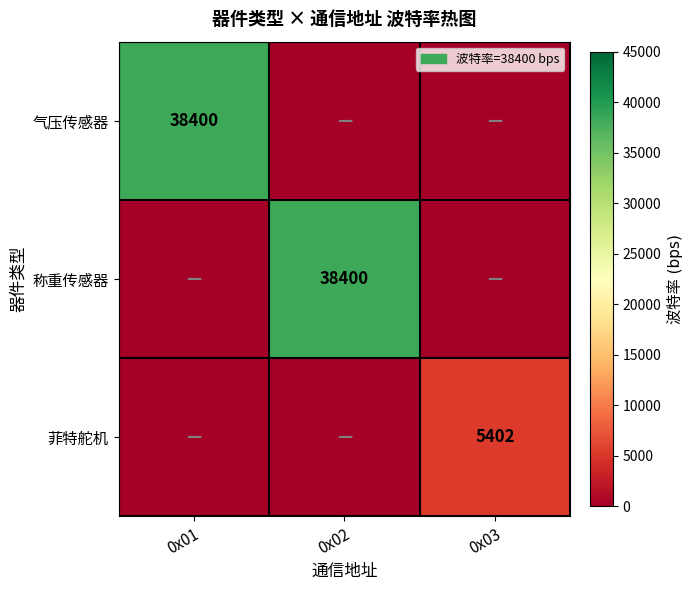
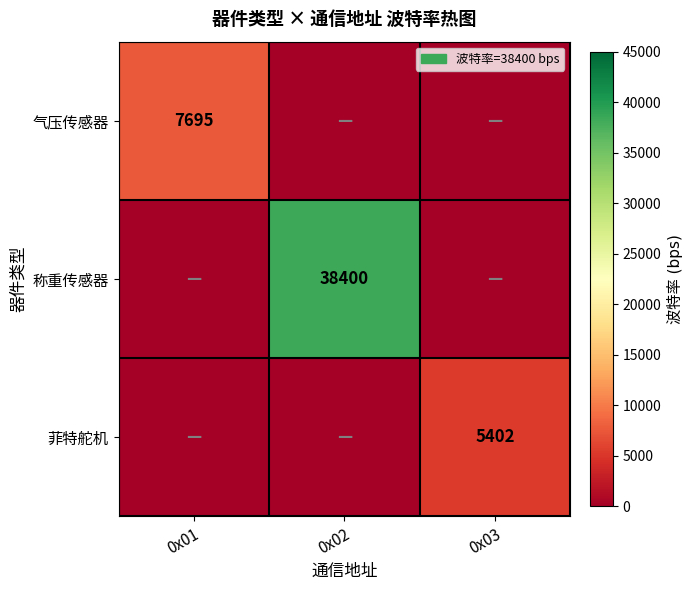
气压传感器, 0x01: 38400 -> 7695
